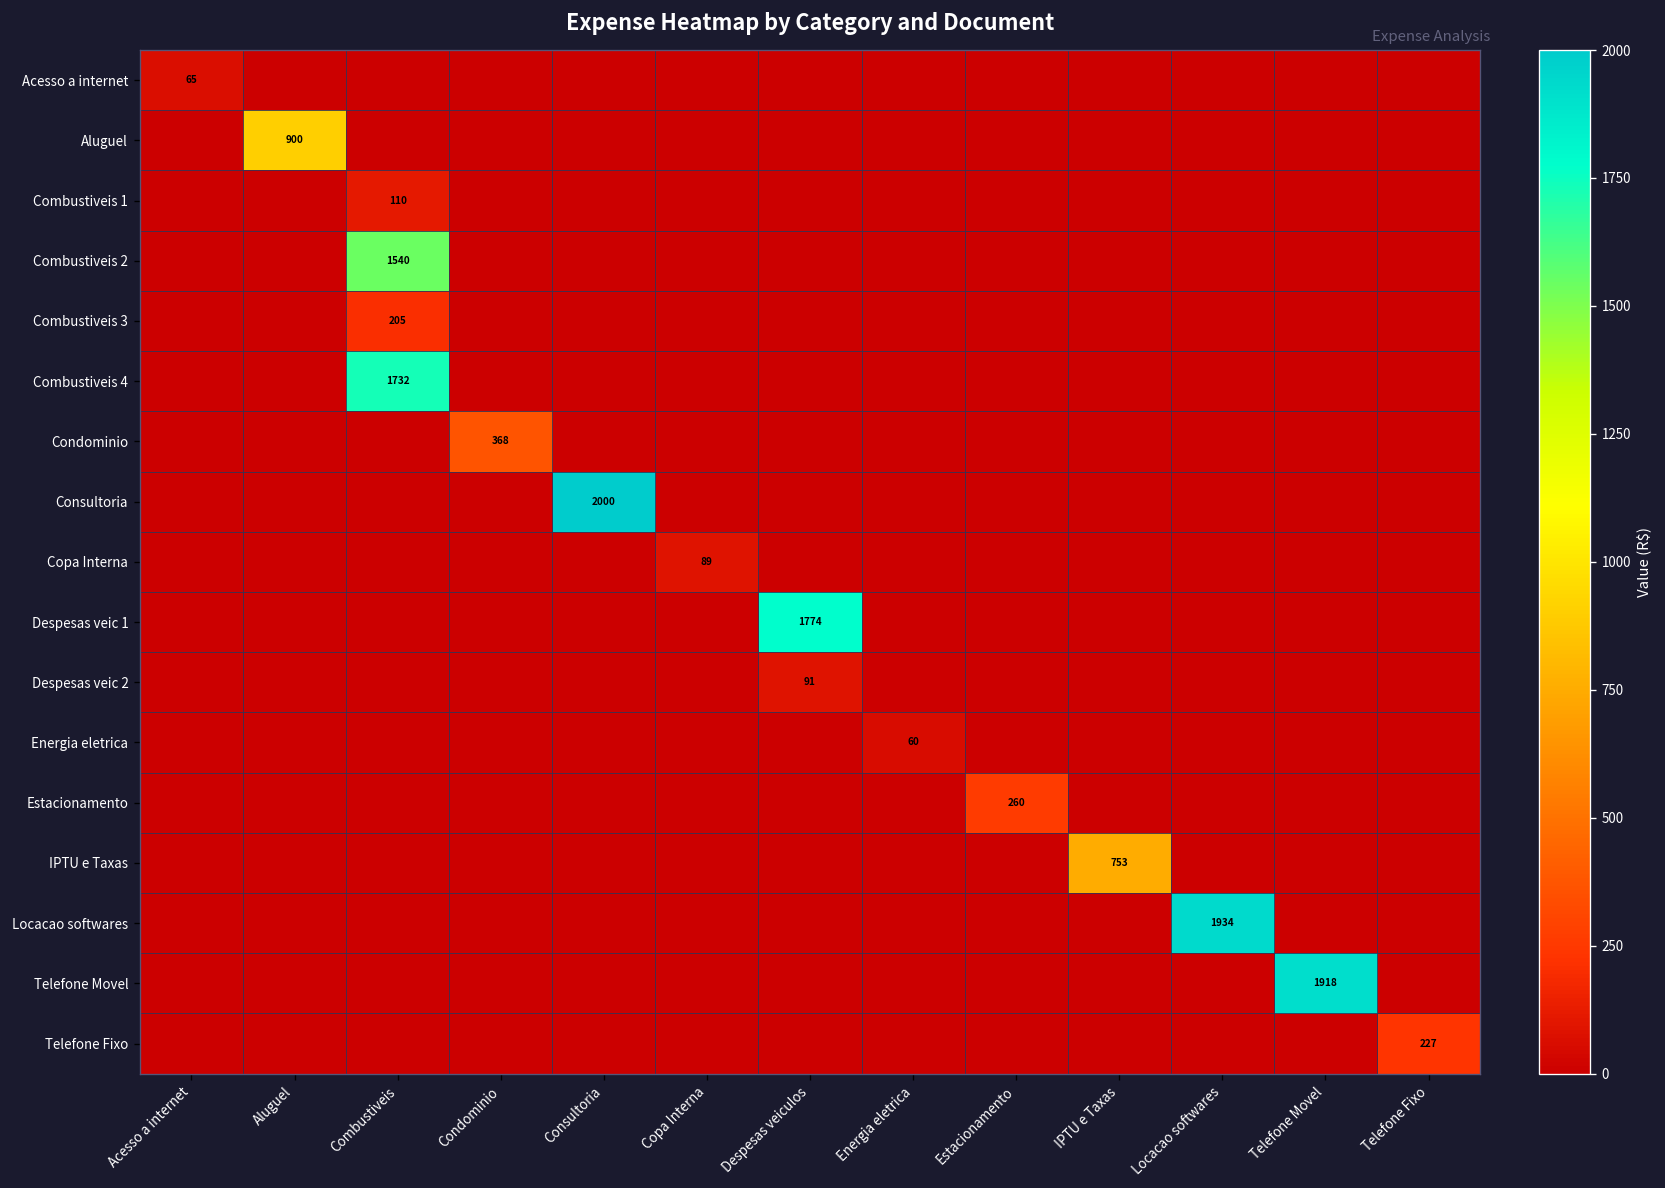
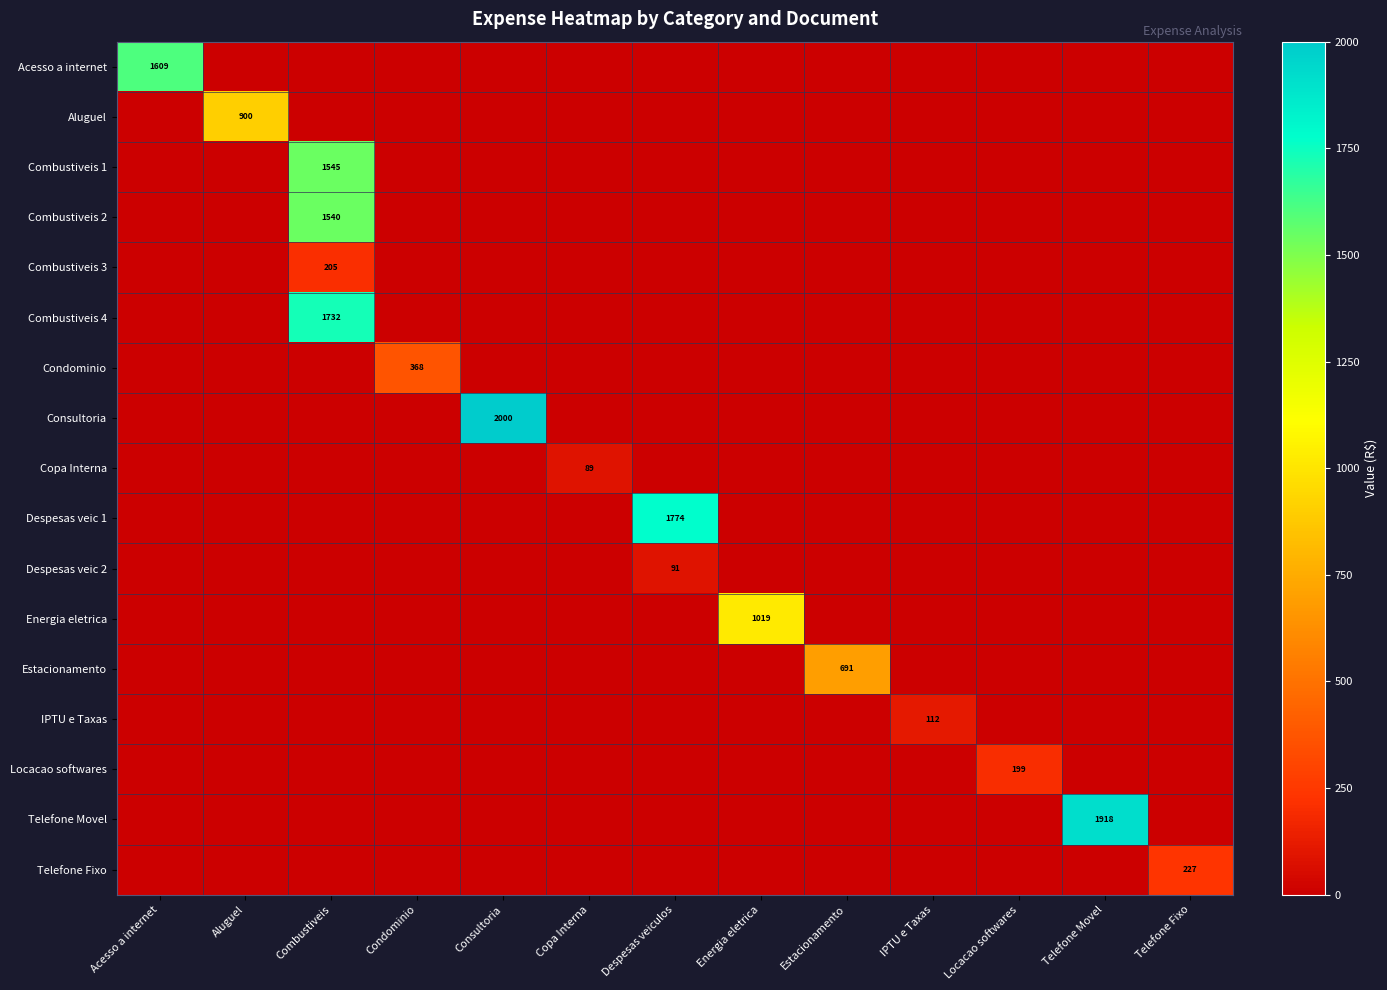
Acesso a internet, Acesso a internet: 65 -> 1609
Combustiveis 1, Combustiveis: 110 -> 1545
Energia eletrica, Energia eletrica: 60 -> 1019
Estacionamento, Estacionamento: 260 -> 691
IPTU e Taxas, IPTU e Taxas: 753 -> 112
Locacao softwares, Locacao softwares: 1934 -> 199
